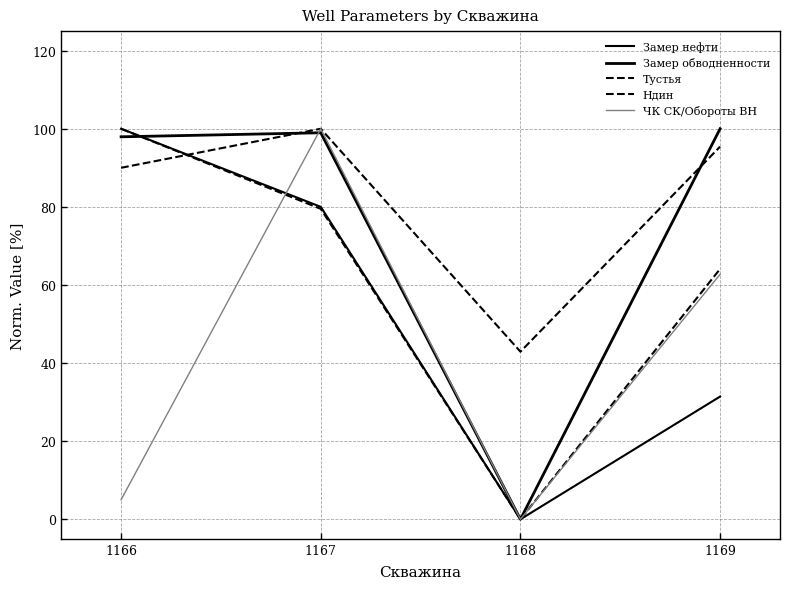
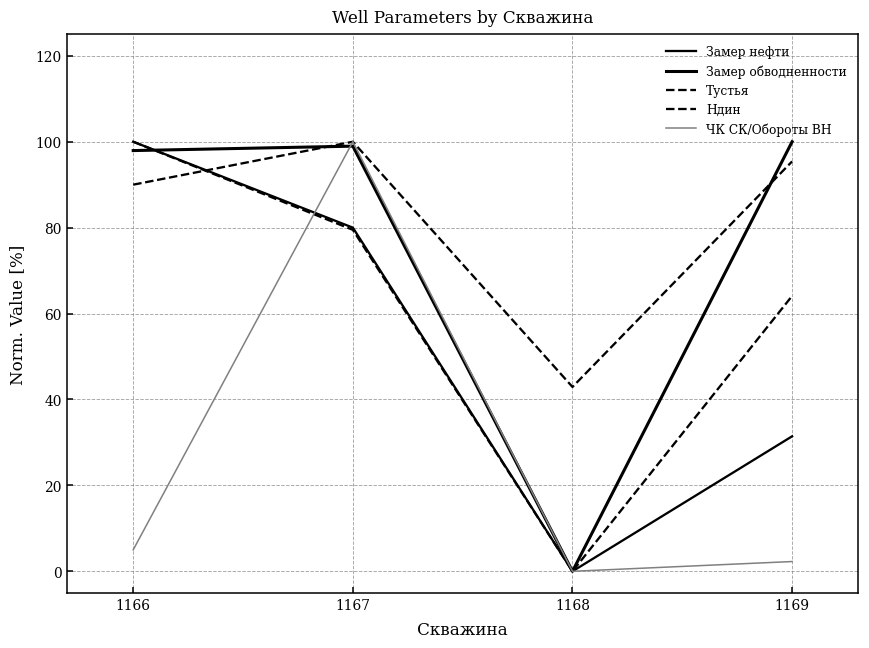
ЧК СК/Обороты ВН, 1169: 63 -> 2
